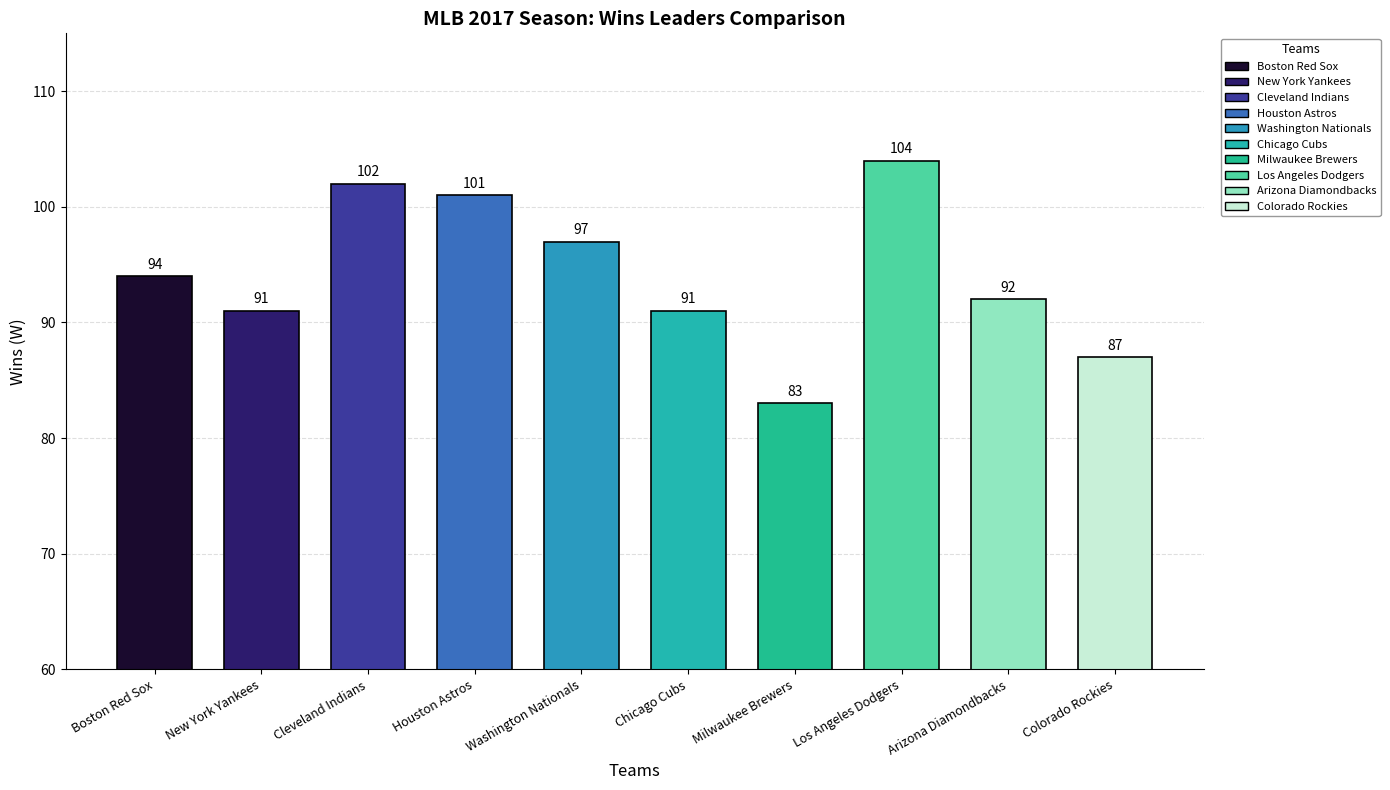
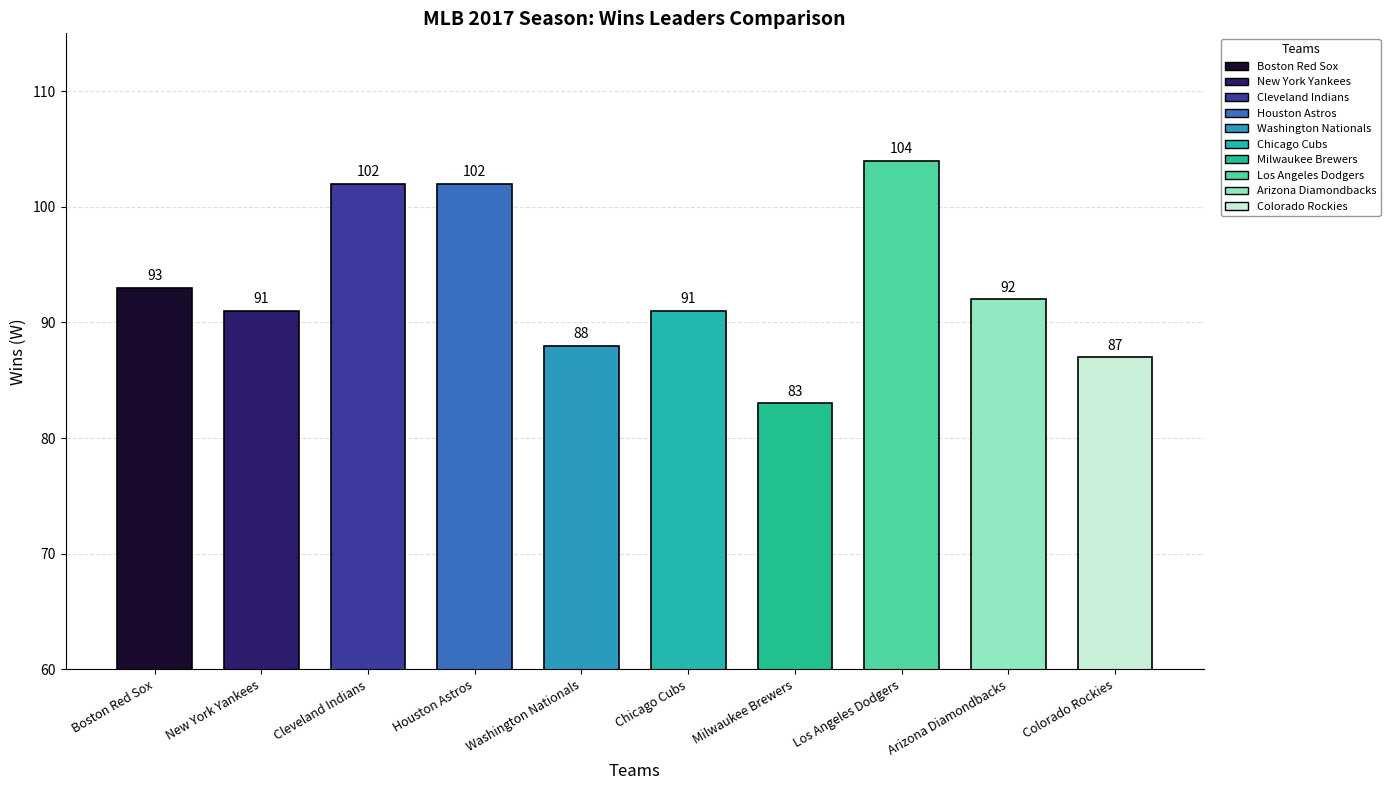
Boston Red Sox: 94 -> 93
Houston Astros: 101 -> 102
Washington Nationals: 97 -> 88
